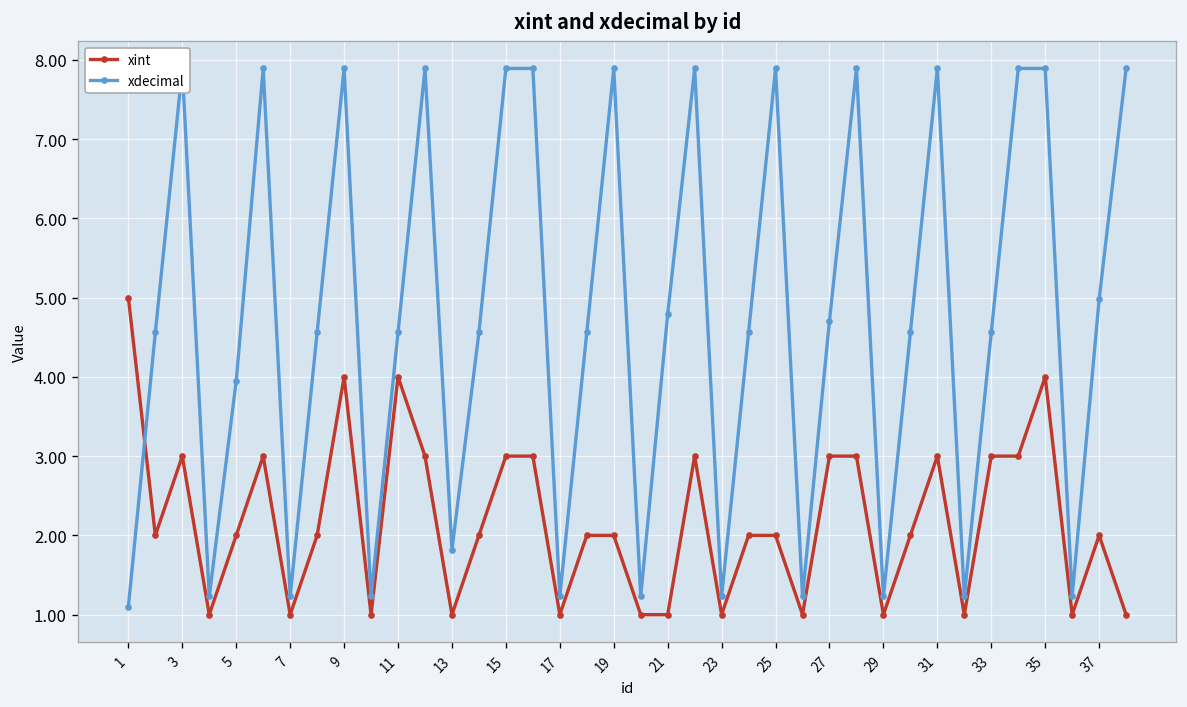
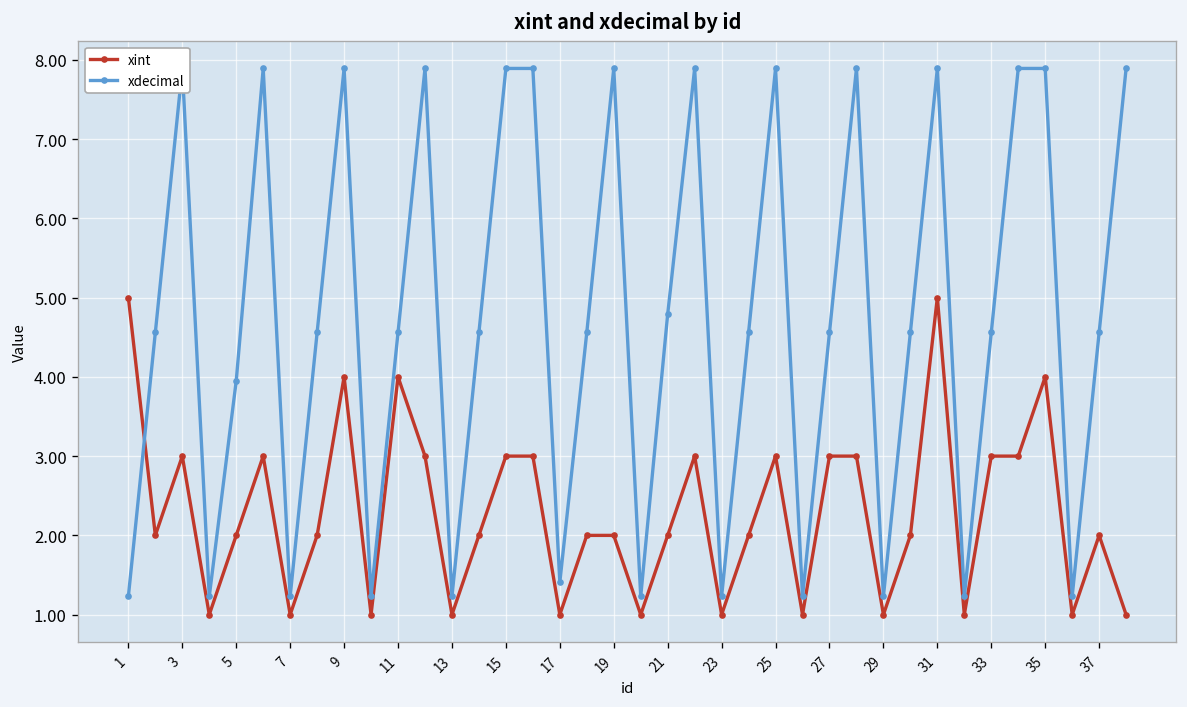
xdecimal, 1: 1.1 -> 1.2
xdecimal, 13: 1.8 -> 1.2
xdecimal, 17: 1.2 -> 1.4
xint, 21: 1 -> 2
xint, 25: 2 -> 3
xdecimal, 27: 4.7 -> 4.6
xint, 31: 3 -> 5
xdecimal, 37: 5.0 -> 4.6
